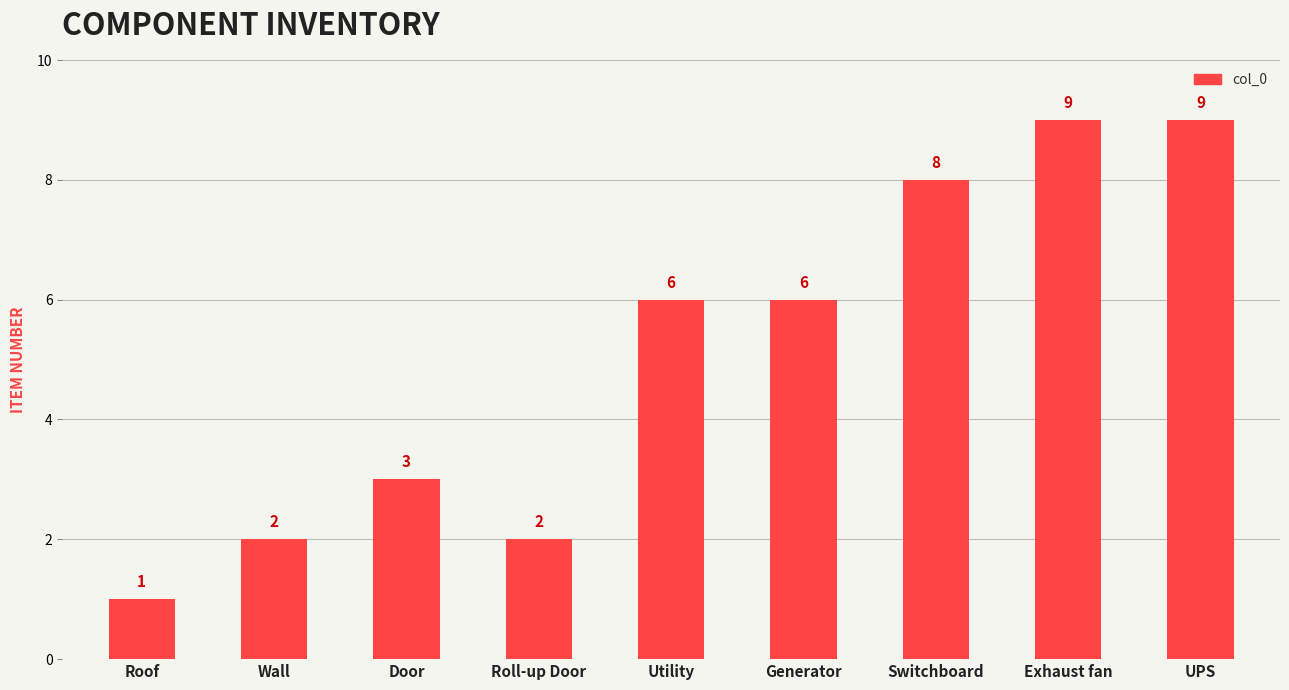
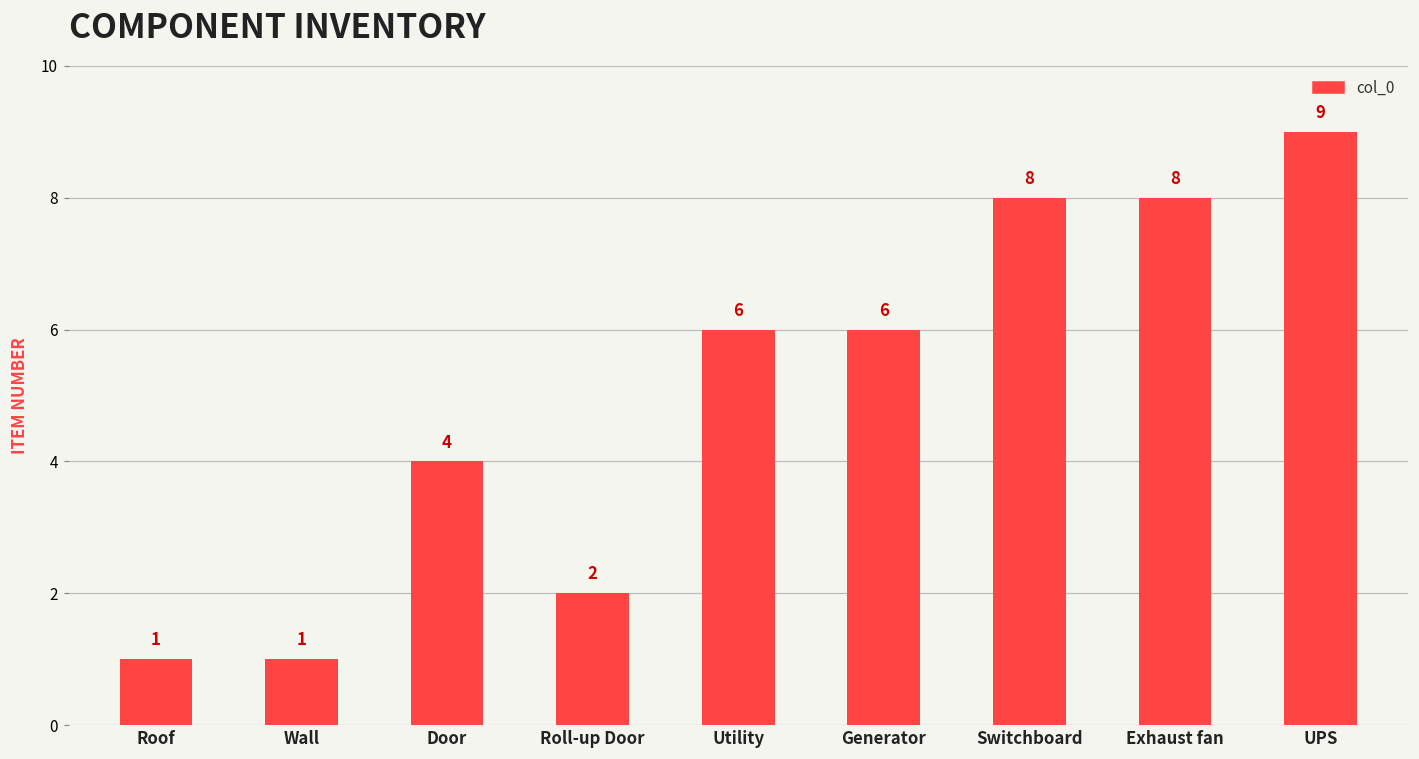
Wall: 2 -> 1
Door: 3 -> 4
Exhaust fan: 9 -> 8
